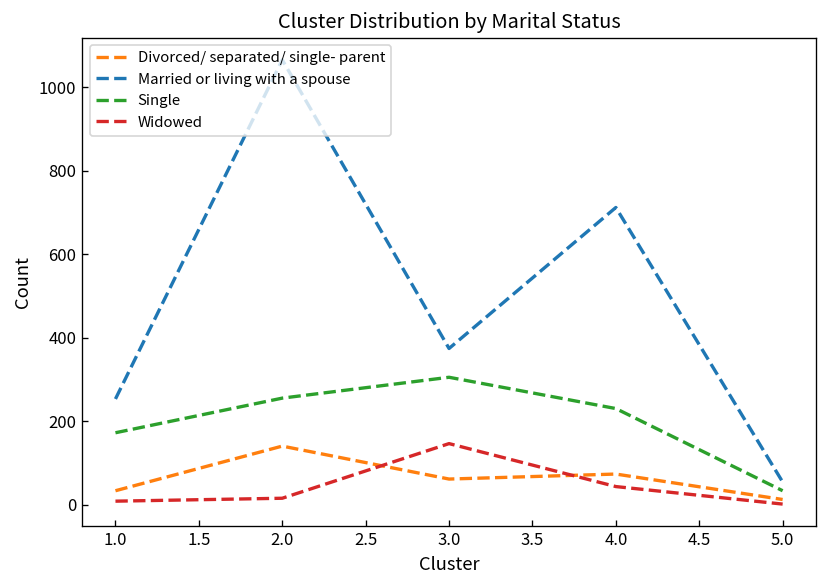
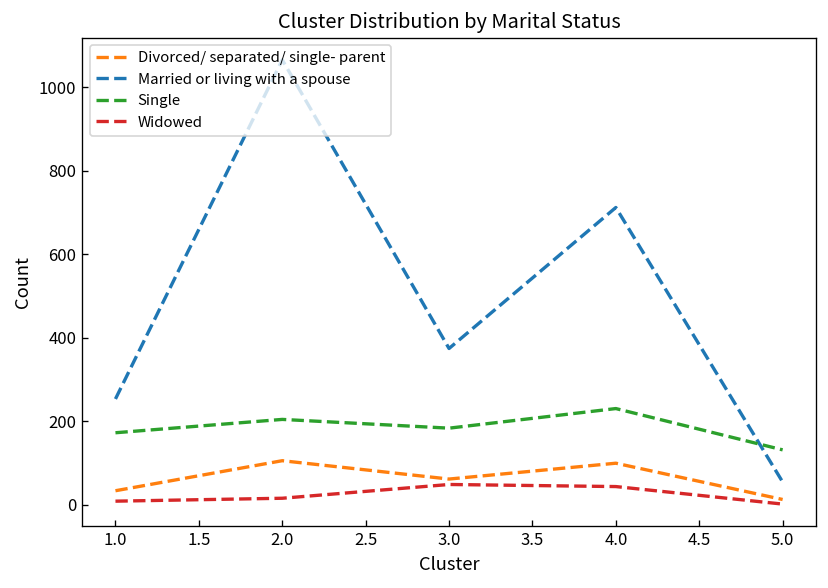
Divorced/ separated/ single- parent, 2.0: 140 -> 110
Single, 2.0: 260 -> 200
Single, 3.0: 310 -> 180
Widowed, 3.0: 150 -> 50
Divorced/ separated/ single- parent, 4.0: 70 -> 100
Single, 5.0: 30 -> 130
